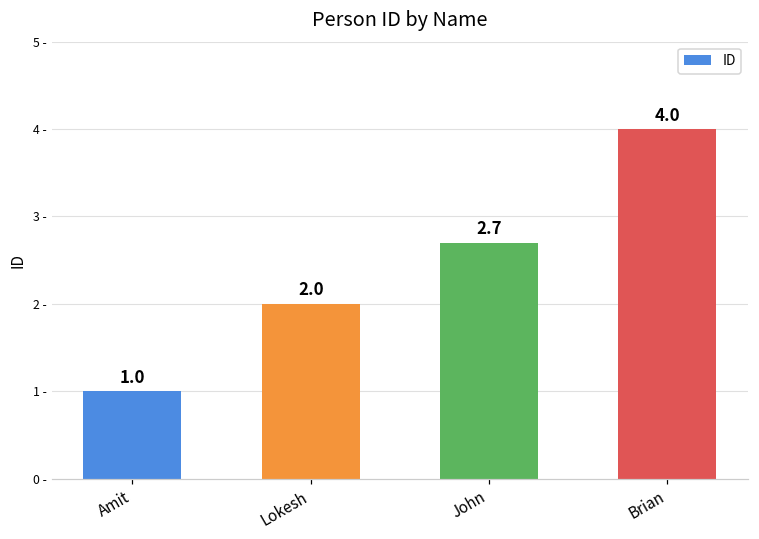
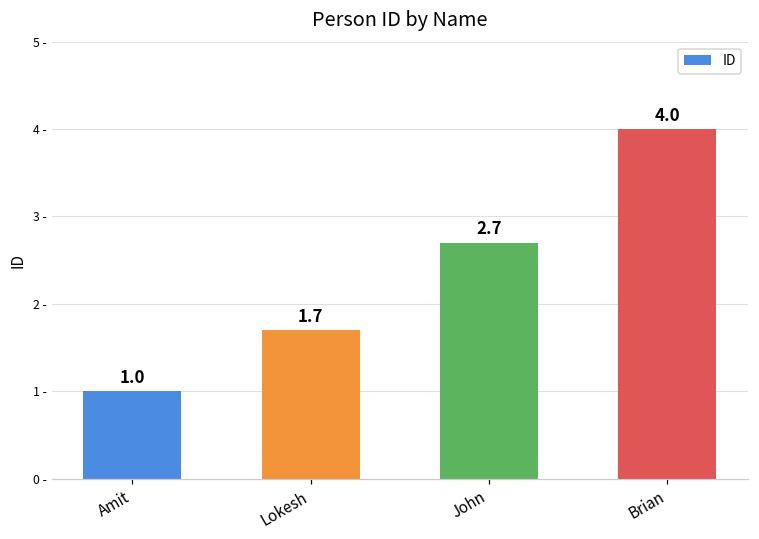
Lokesh: 2.0 -> 1.7
